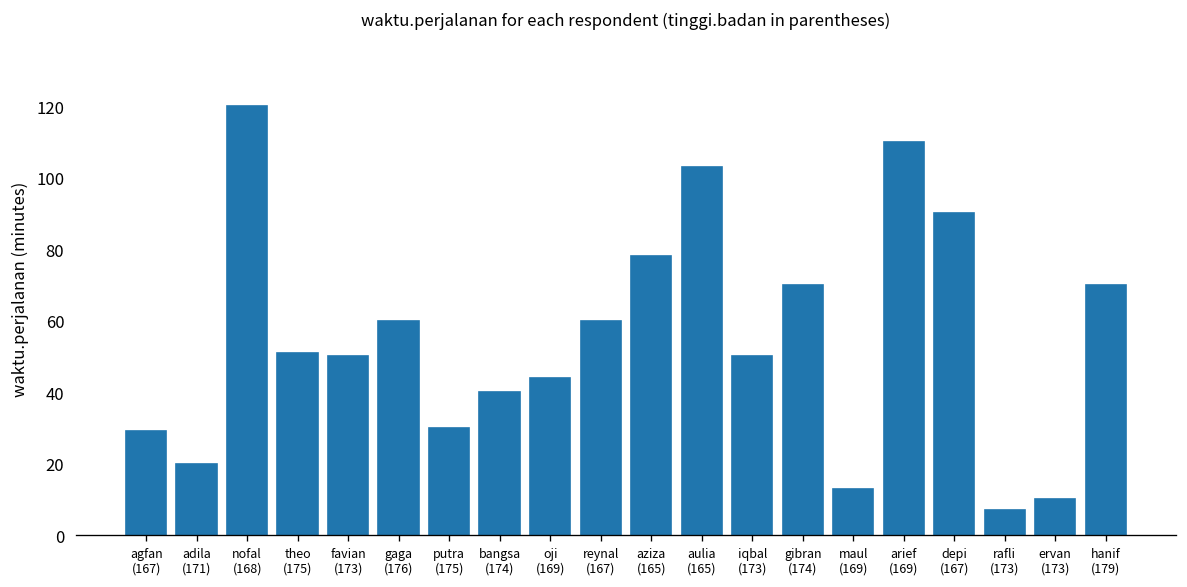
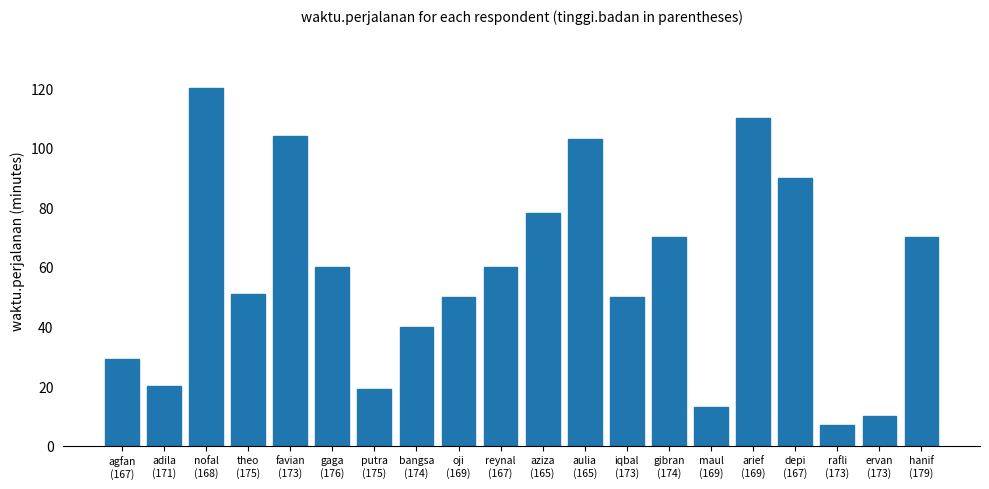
favian (173): 50 -> 104
putra (175): 30 -> 19
oji (169): 44 -> 50
